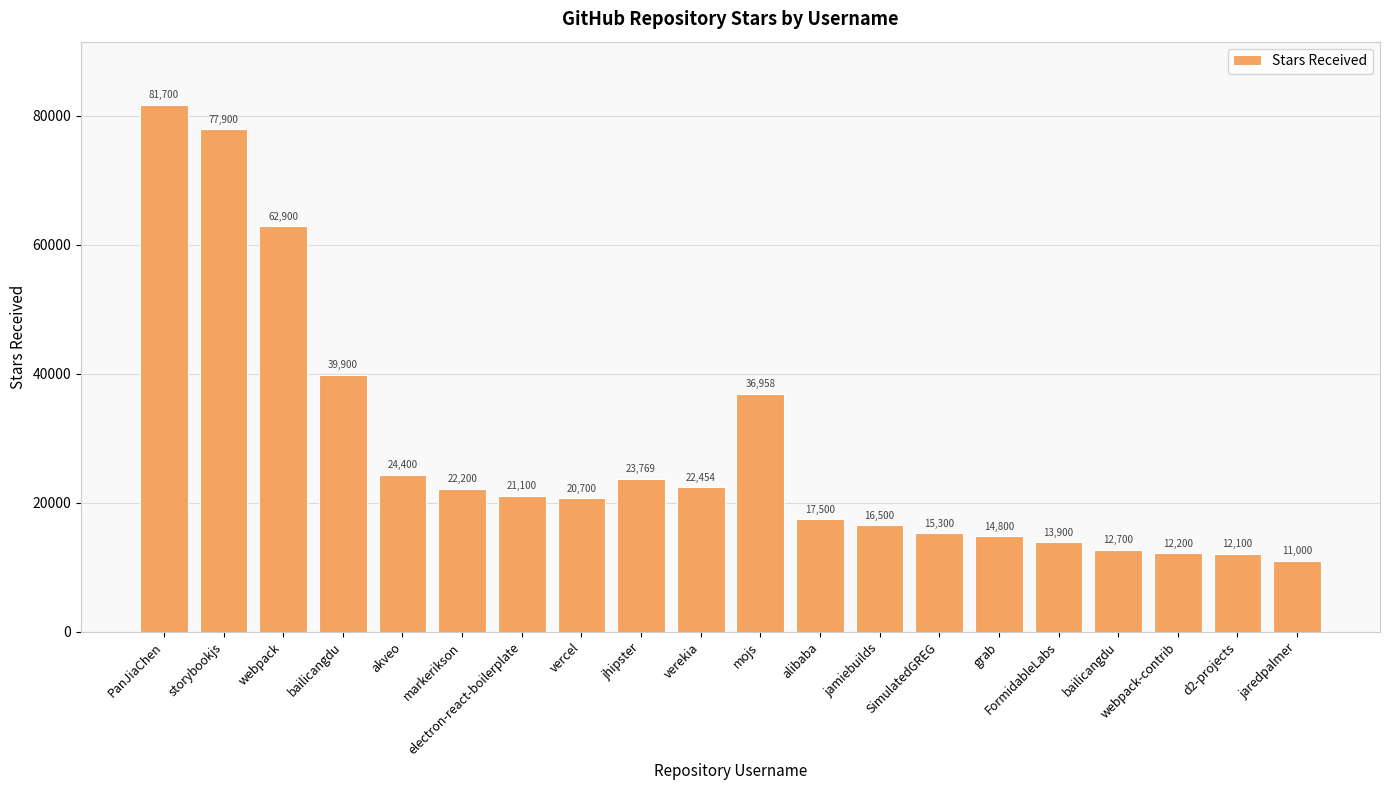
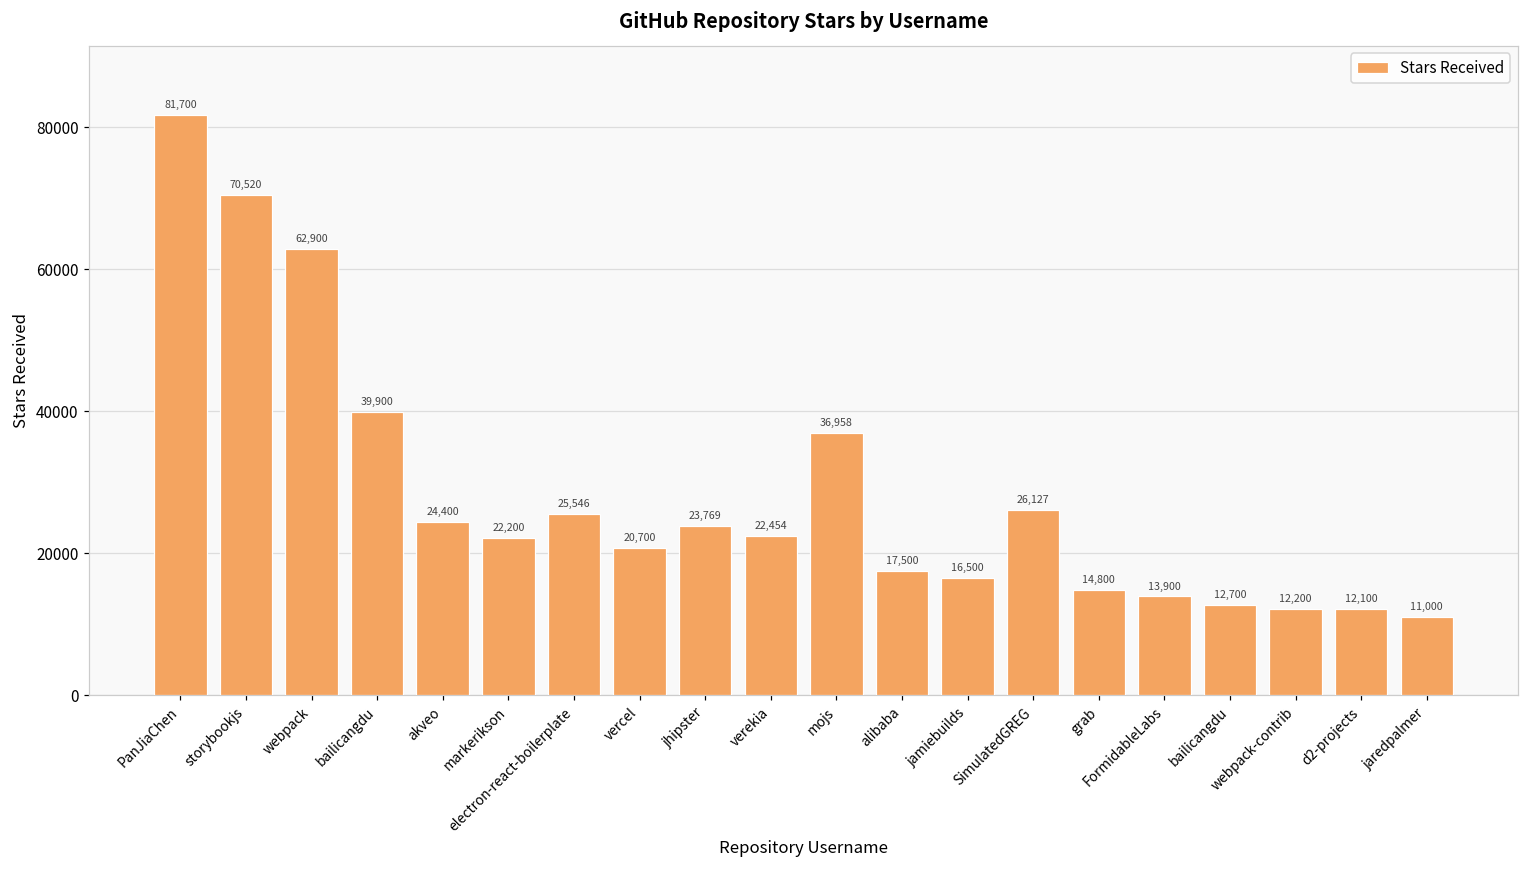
storybookjs: 77,900 -> 70,520
electron-react-boilerplate: 21,100 -> 25,546
SimulatedGREG: 15,300 -> 26,127
